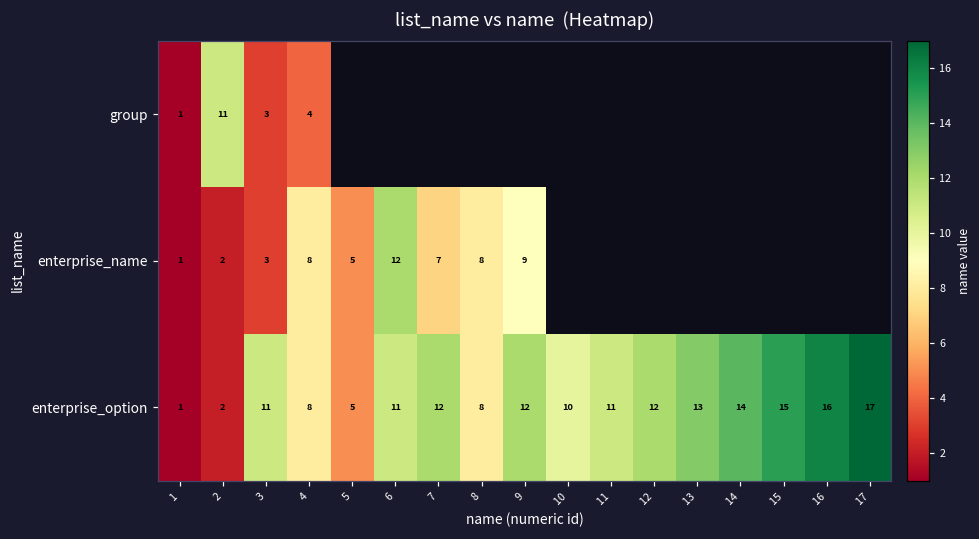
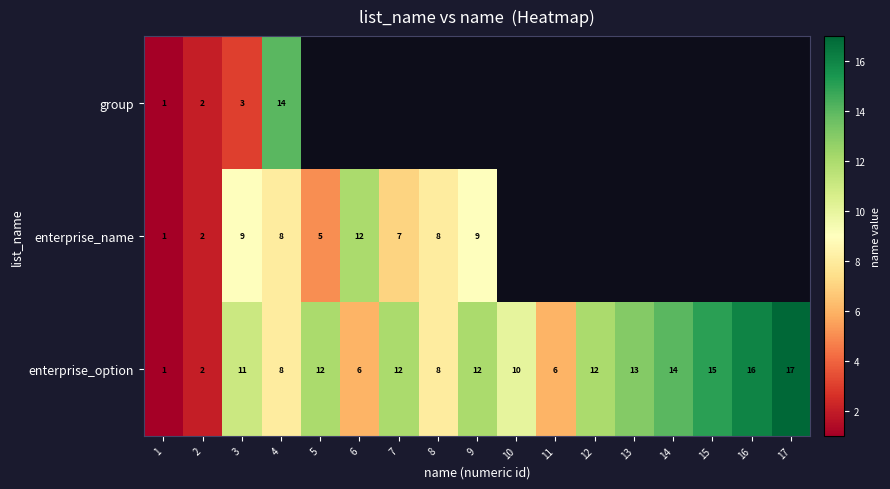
group, 2: 11 -> 2
group, 4: 4 -> 14
enterprise_name, 3: 3 -> 9
enterprise_option, 5: 5 -> 12
enterprise_option, 6: 11 -> 6
enterprise_option, 11: 11 -> 6
